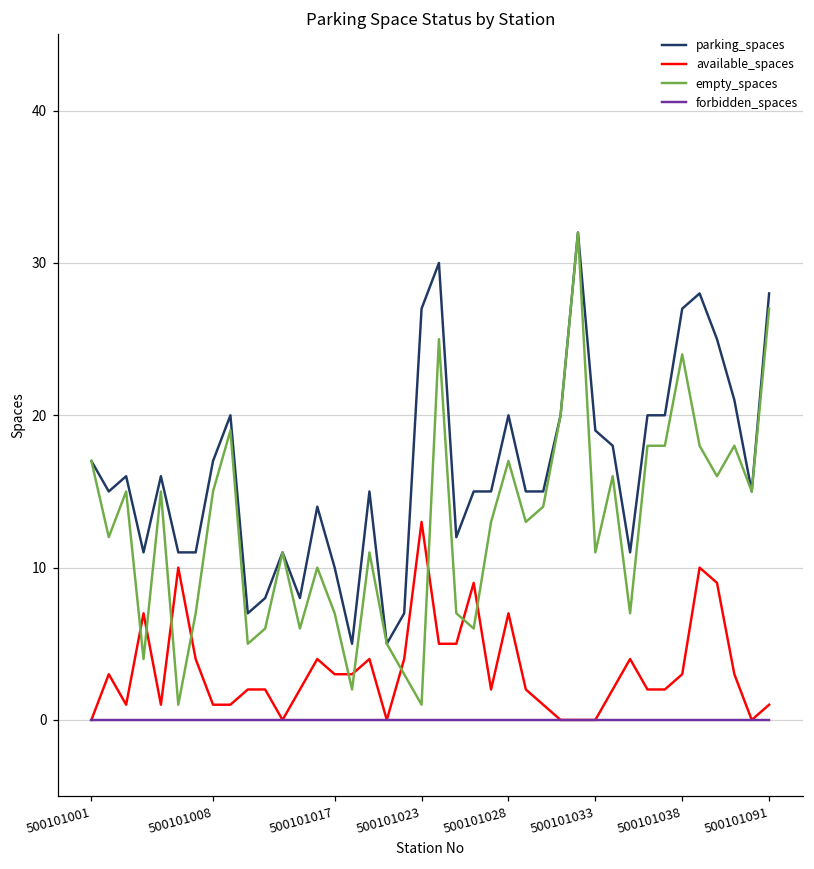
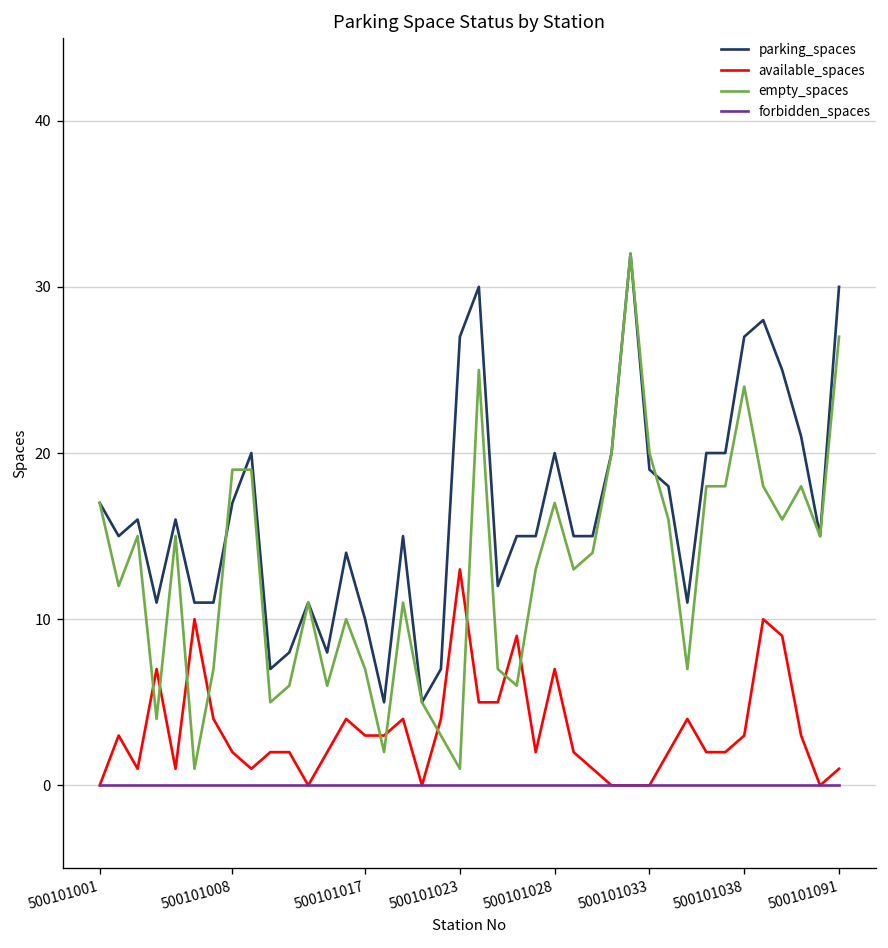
available_spaces, 500101008: 1 -> 2
empty_spaces, 500101008: 15 -> 19
empty_spaces, 500101033: 11 -> 20
parking_spaces, 500101091: 28 -> 30
